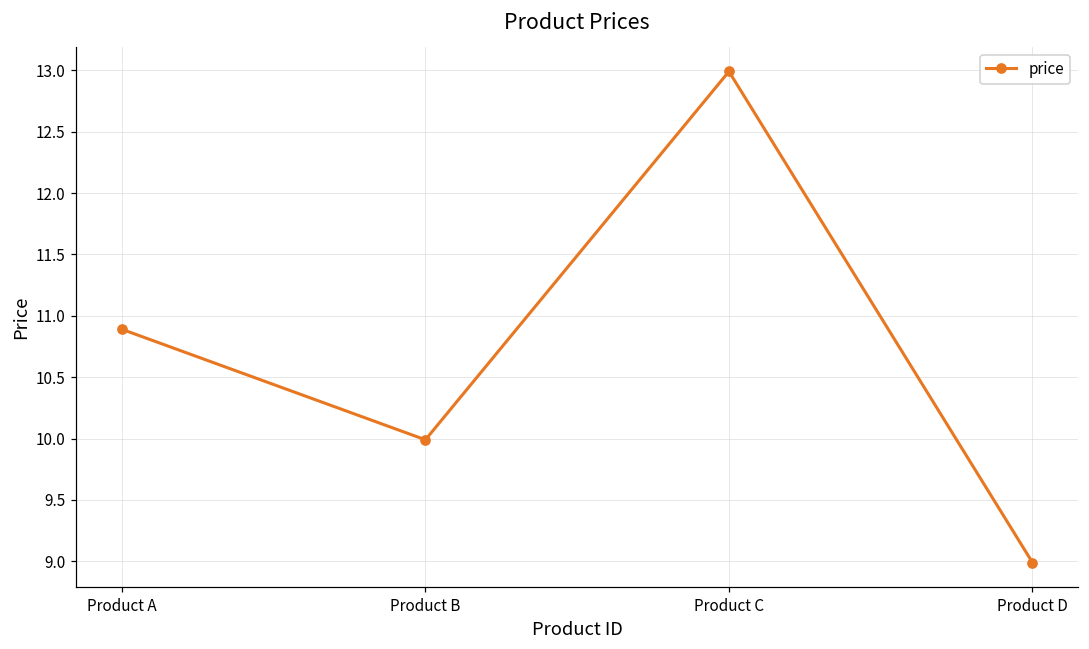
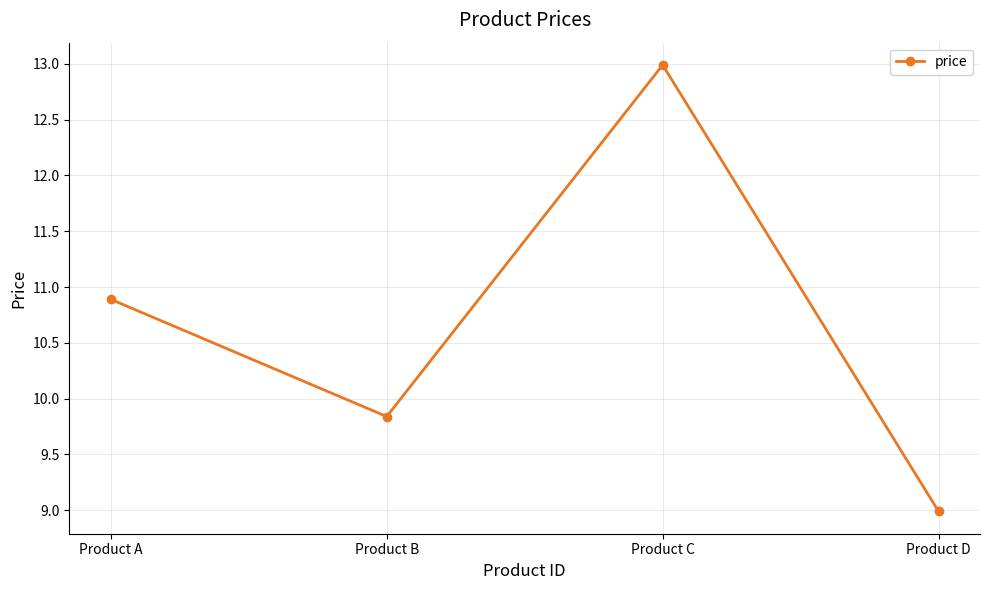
Product B: 9.99 -> 9.84
